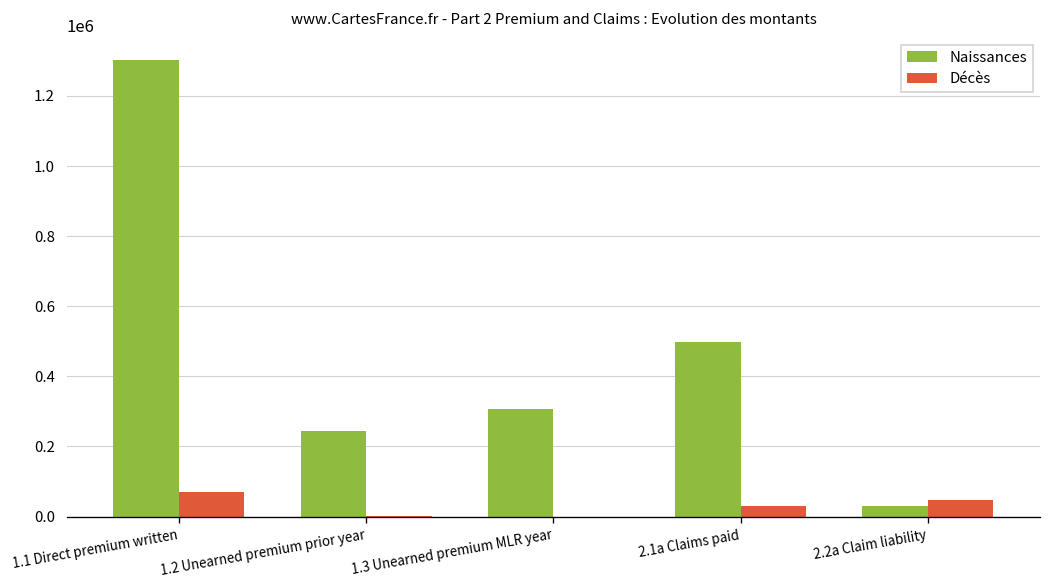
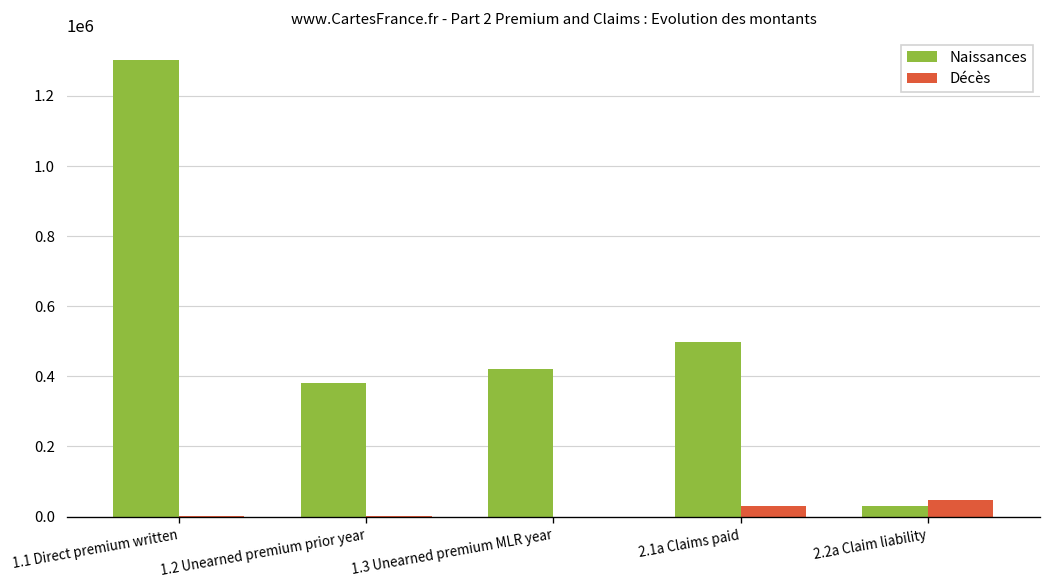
Décès, 1.1 Direct premium written: 70000 -> 0
Naissances, 1.2 Unearned premium prior year: 250000 -> 380000
Naissances, 1.3 Unearned premium MLR year: 310000 -> 420000
